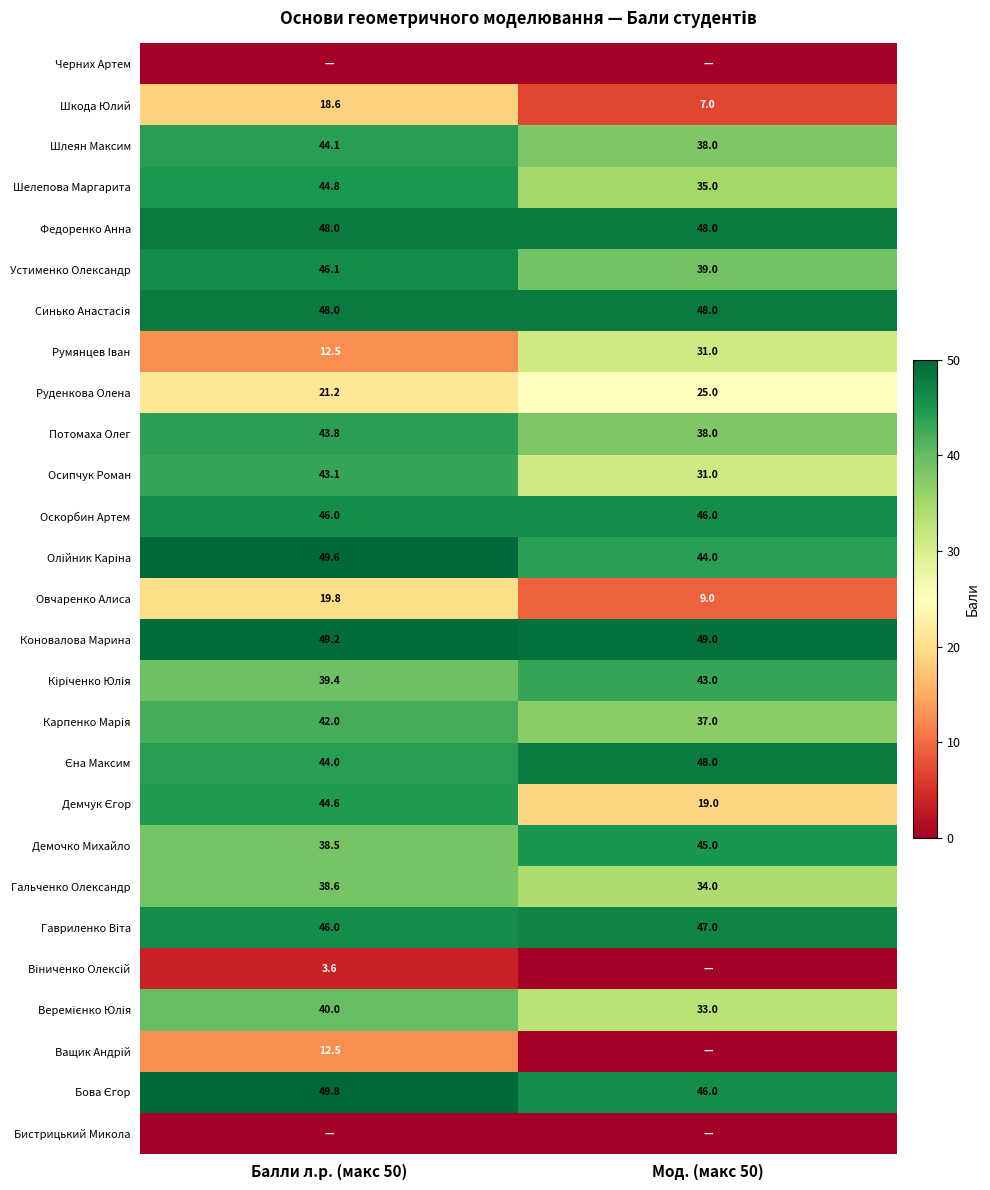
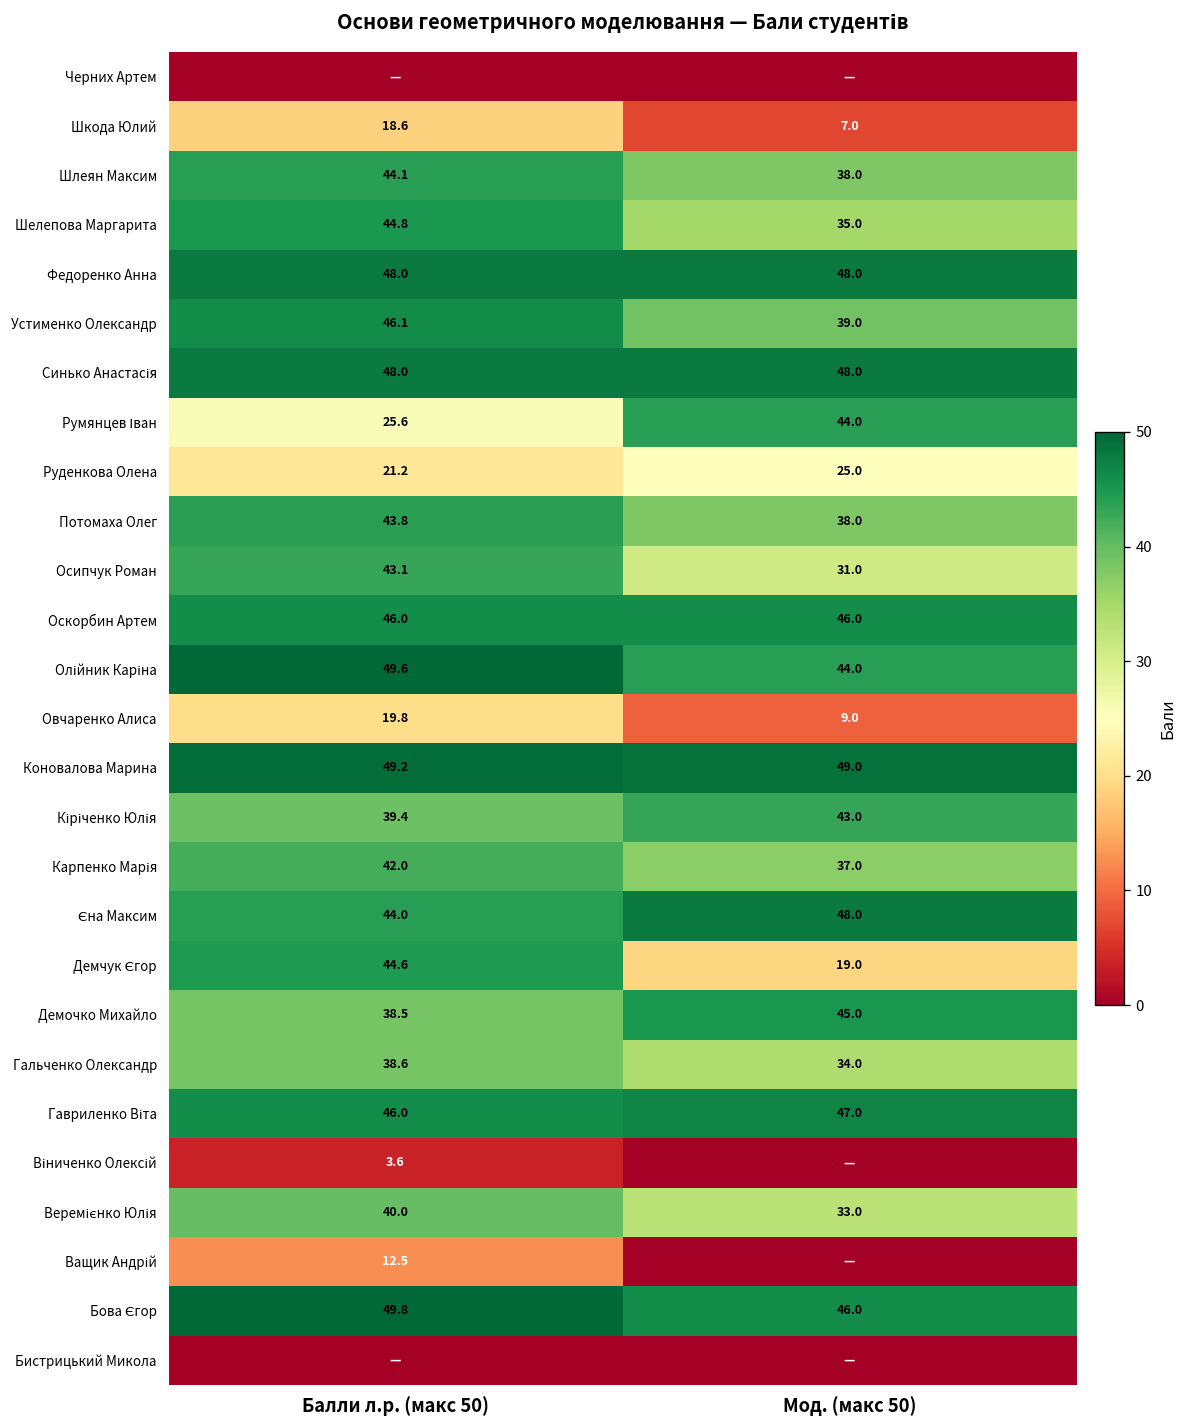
Румянцев Іван, Балли л.р. (макс 50): 12.5 -> 25.6
Румянцев Іван, Мод. (макс 50): 31.0 -> 44.0
